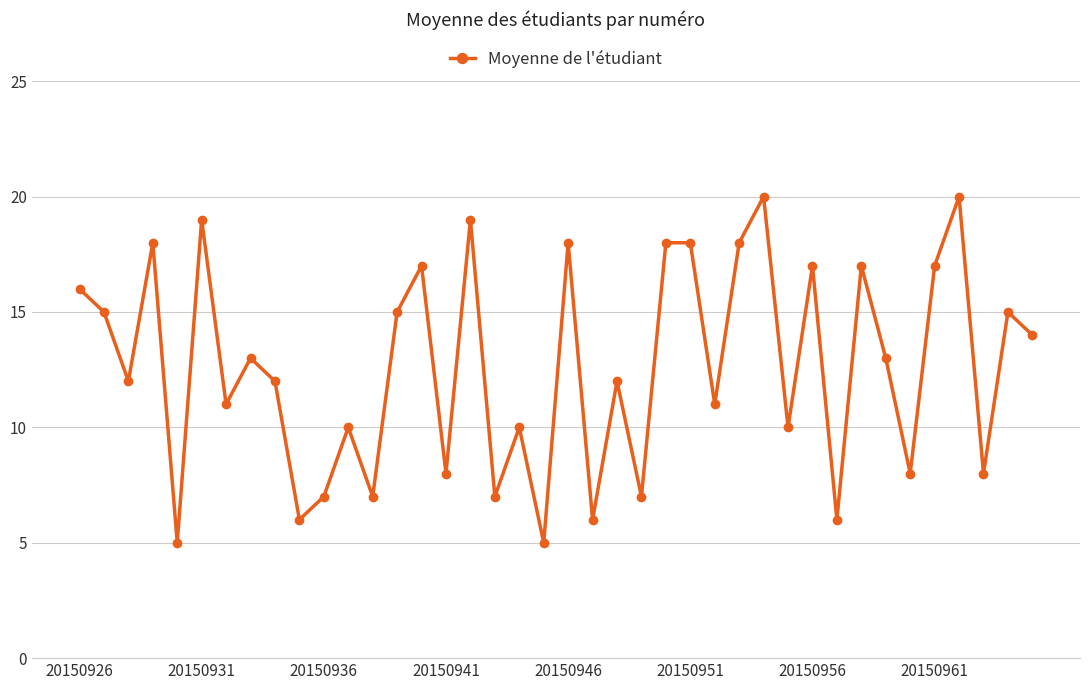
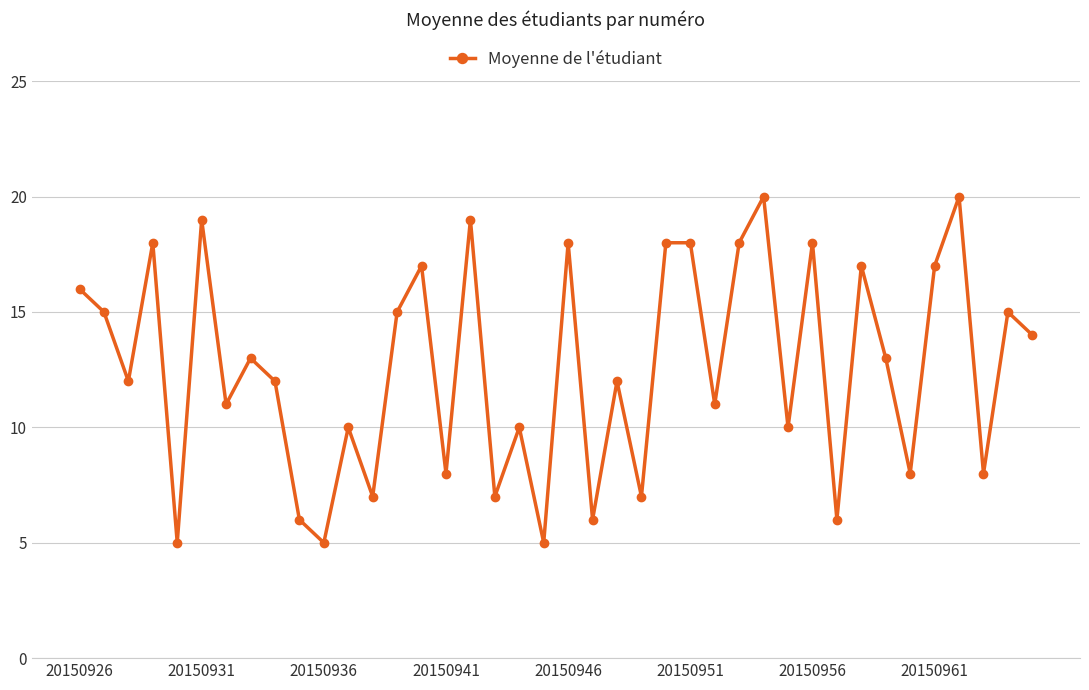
20150936: 7 -> 5
20150956: 17 -> 18
